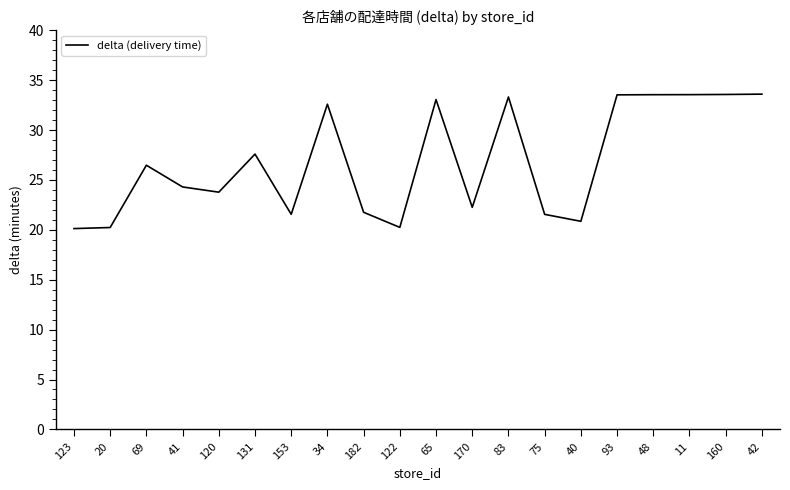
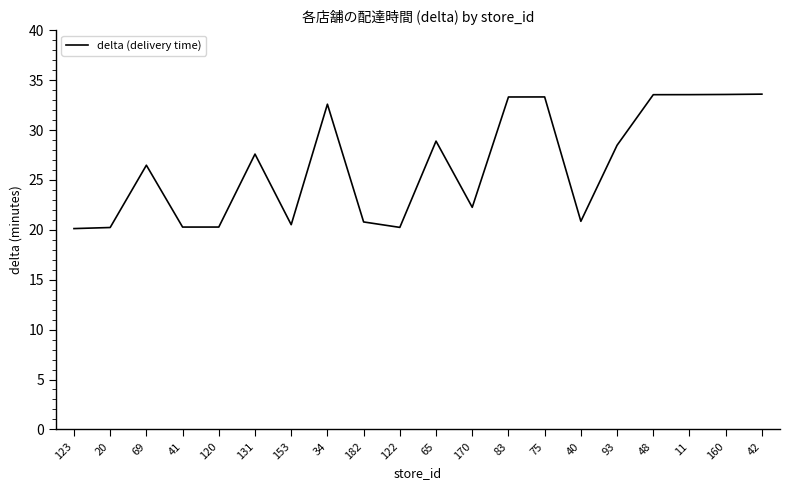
41: 24 -> 20
120: 24 -> 20
153: 22 -> 21
182: 22 -> 21
65: 33 -> 29
75: 22 -> 33
93: 34 -> 28
